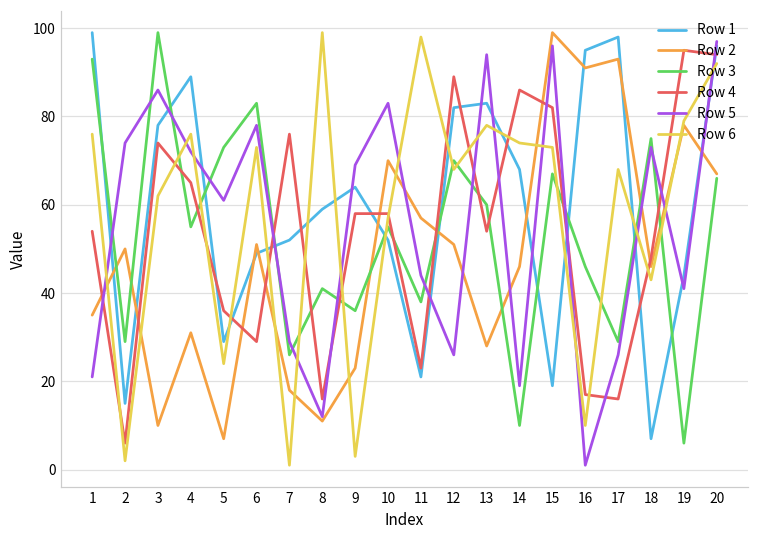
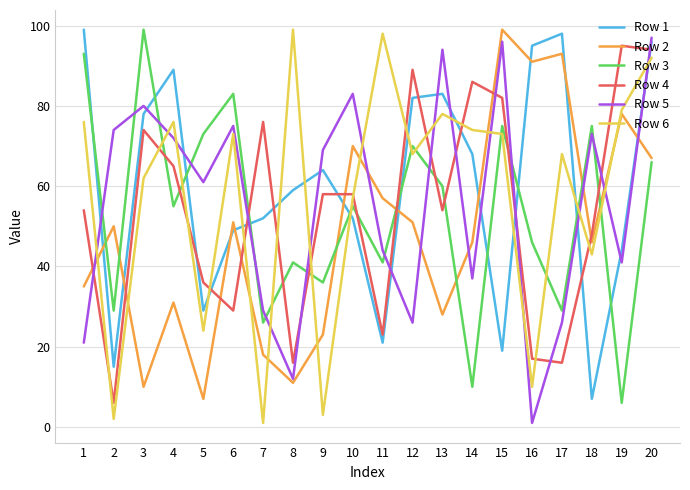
Row 5, 3: 86 -> 80
Row 5, 6: 78 -> 75
Row 3, 11: 38 -> 41
Row 5, 14: 19 -> 37
Row 3, 15: 67 -> 75
